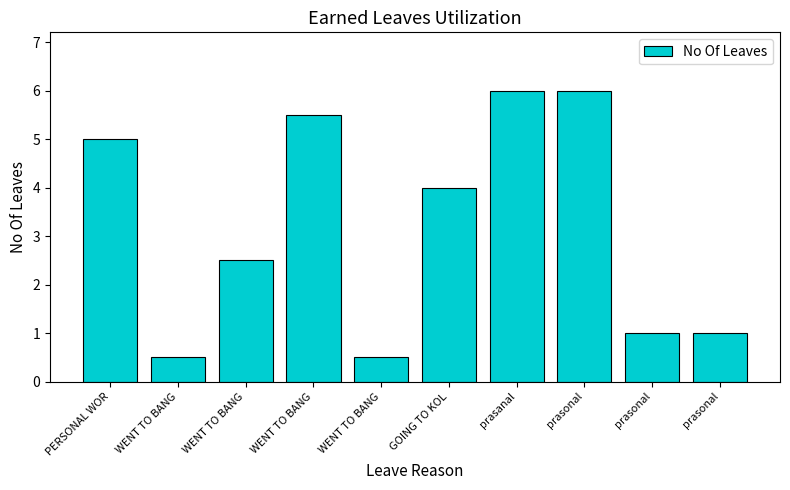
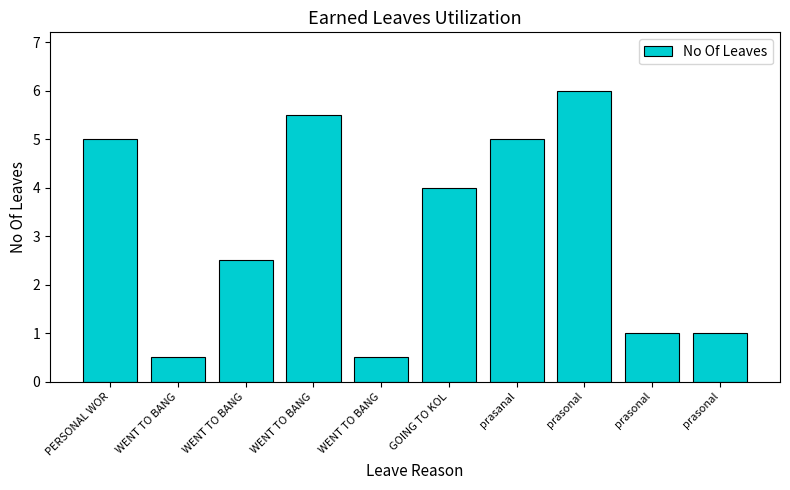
prasanal: 6 -> 5
